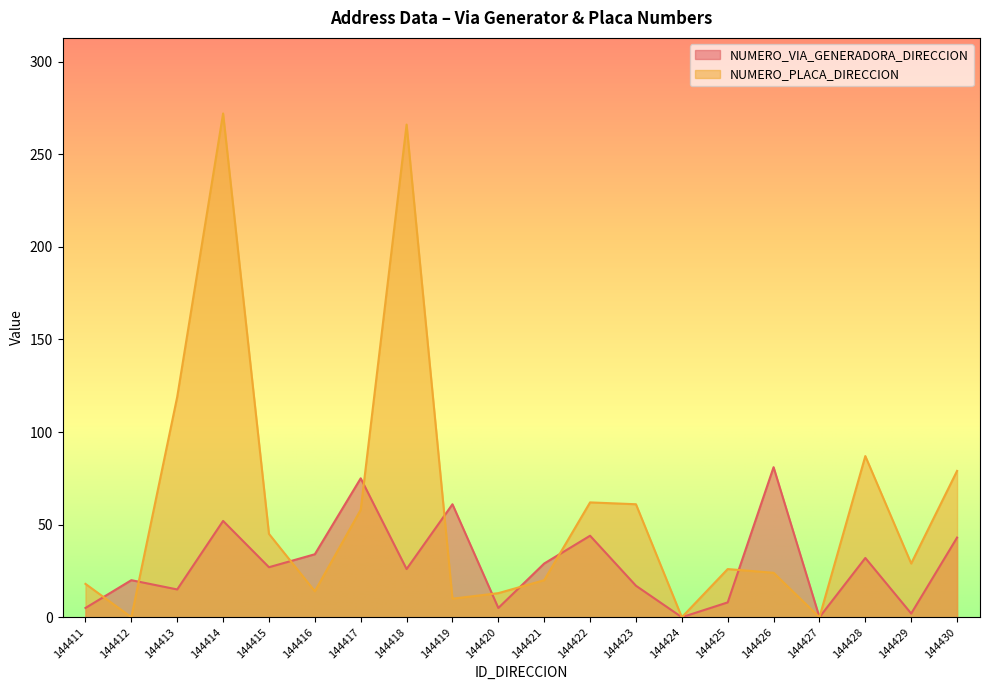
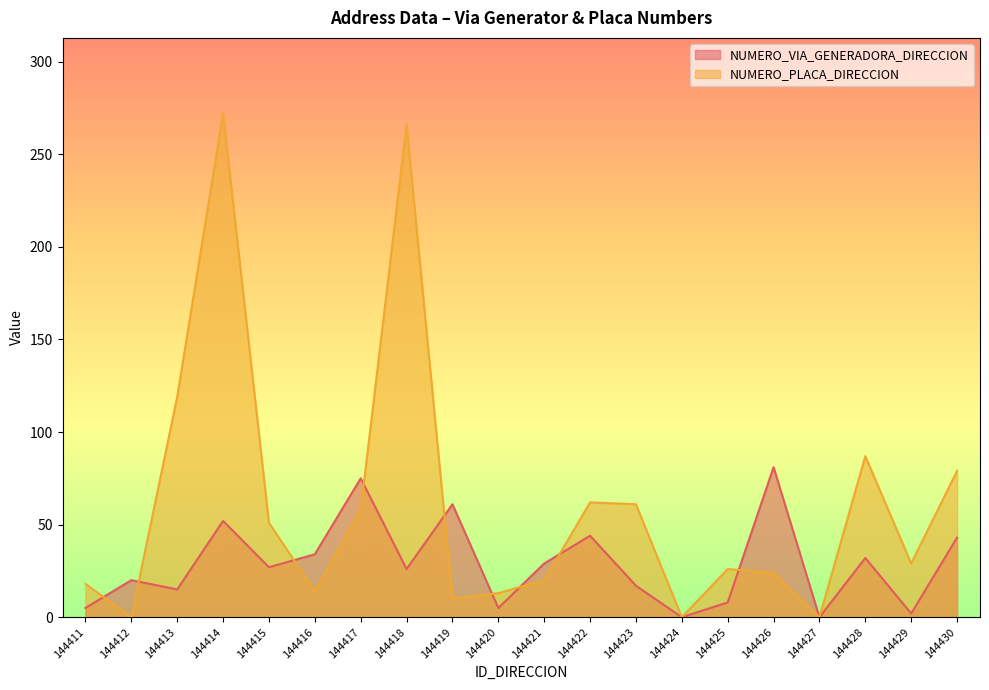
NUMERO_PLACA_DIRECCION, 144415: 45 -> 51
